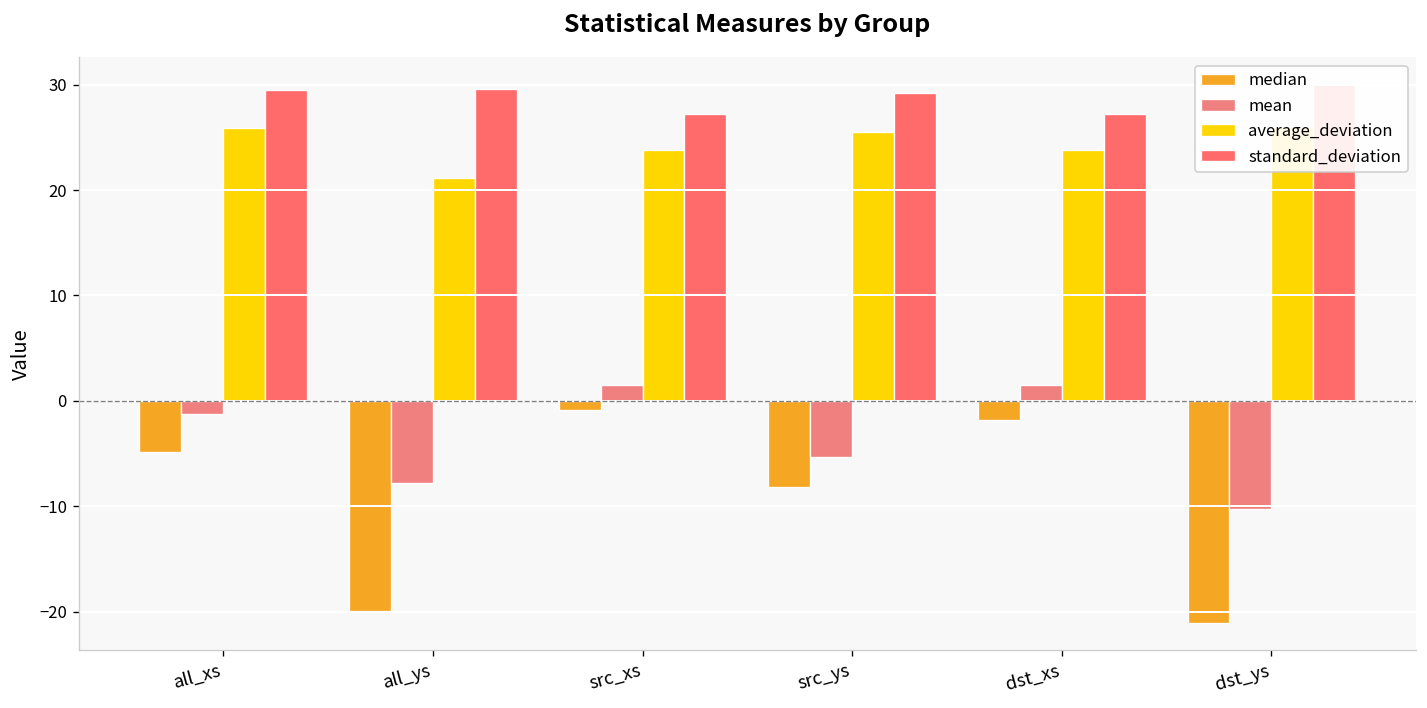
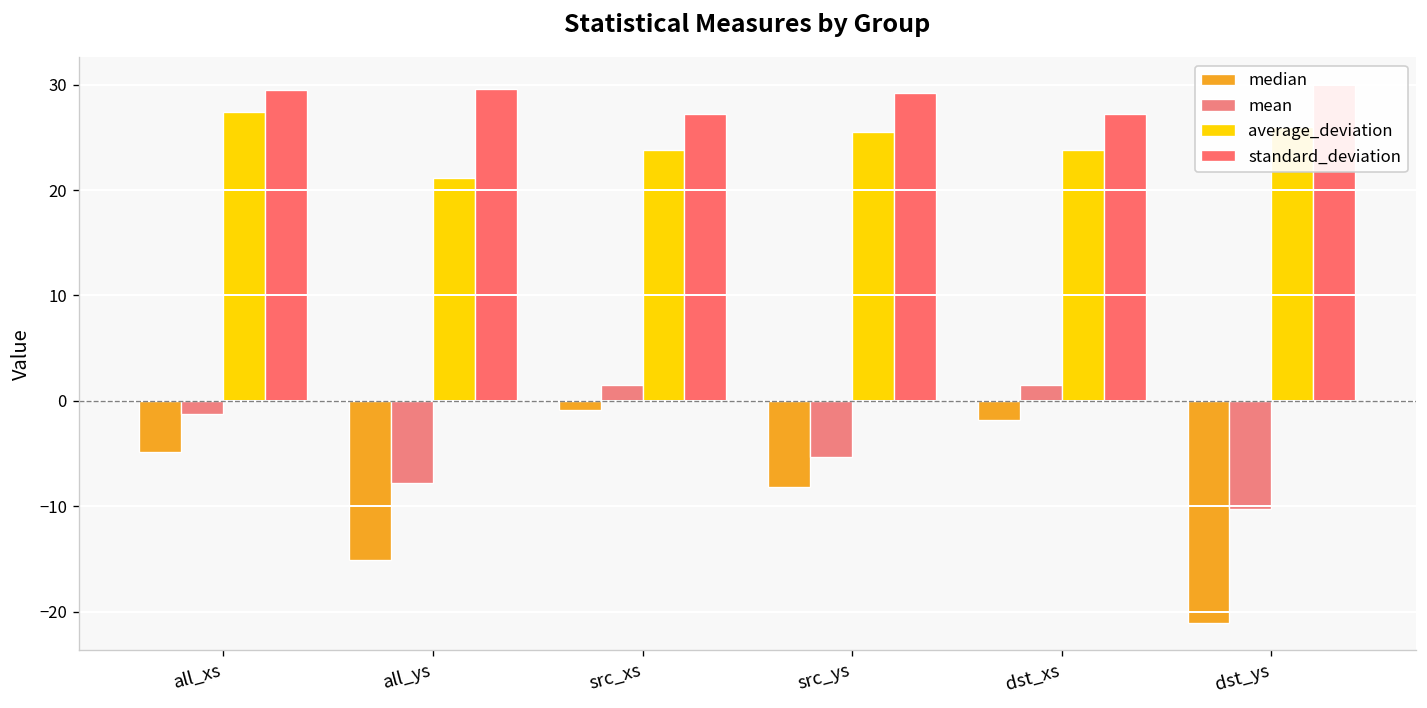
average_deviation, all_xs: 26 -> 27
median, all_ys: -20 -> -15
